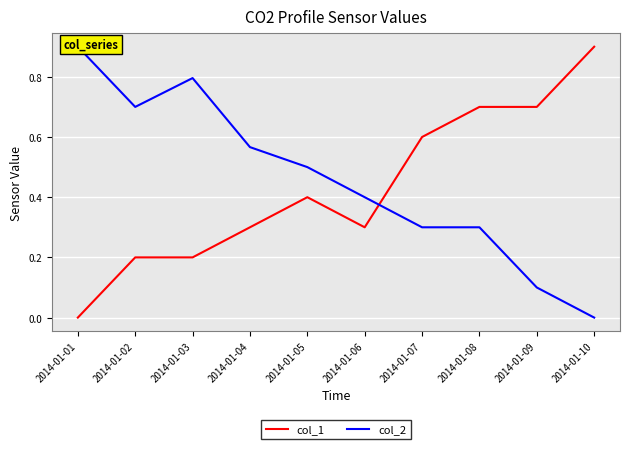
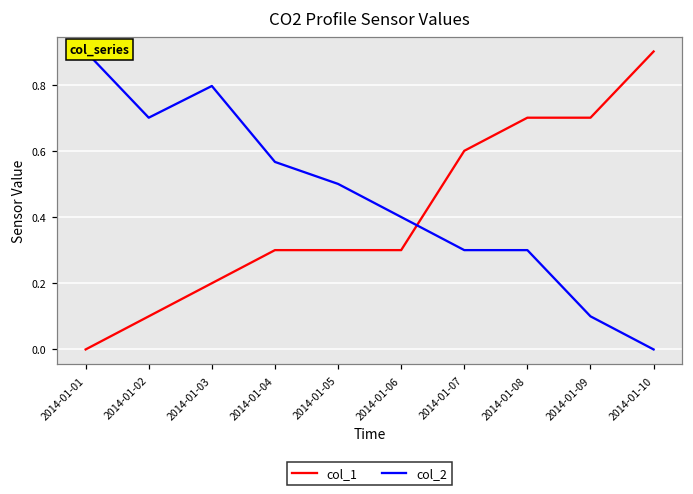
col_1, 2014-01-02: 0.2 -> 0.1
col_1, 2014-01-05: 0.4 -> 0.3
